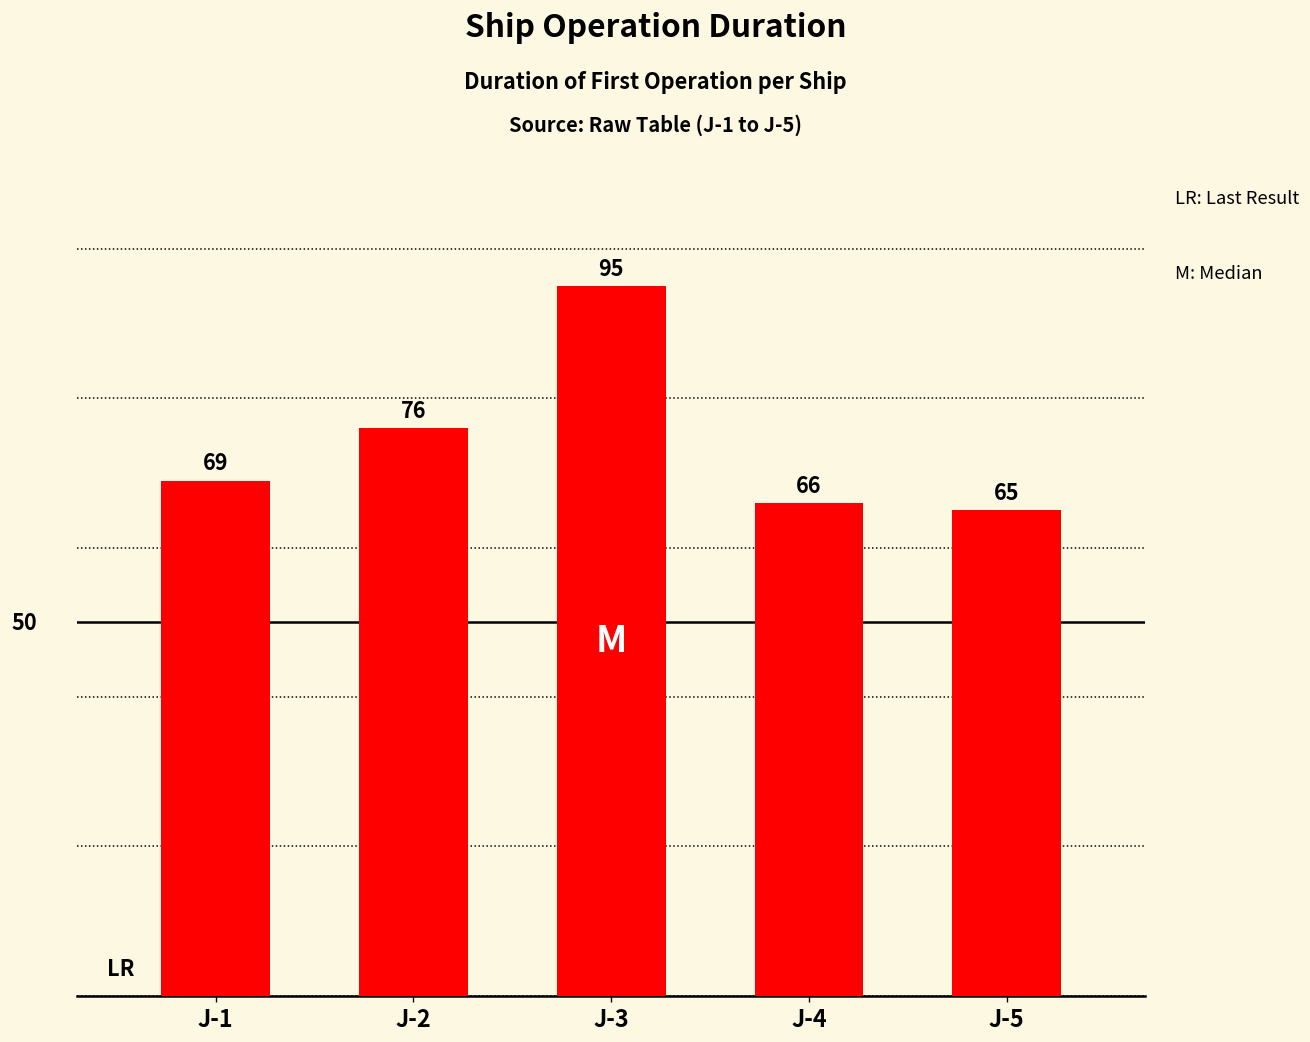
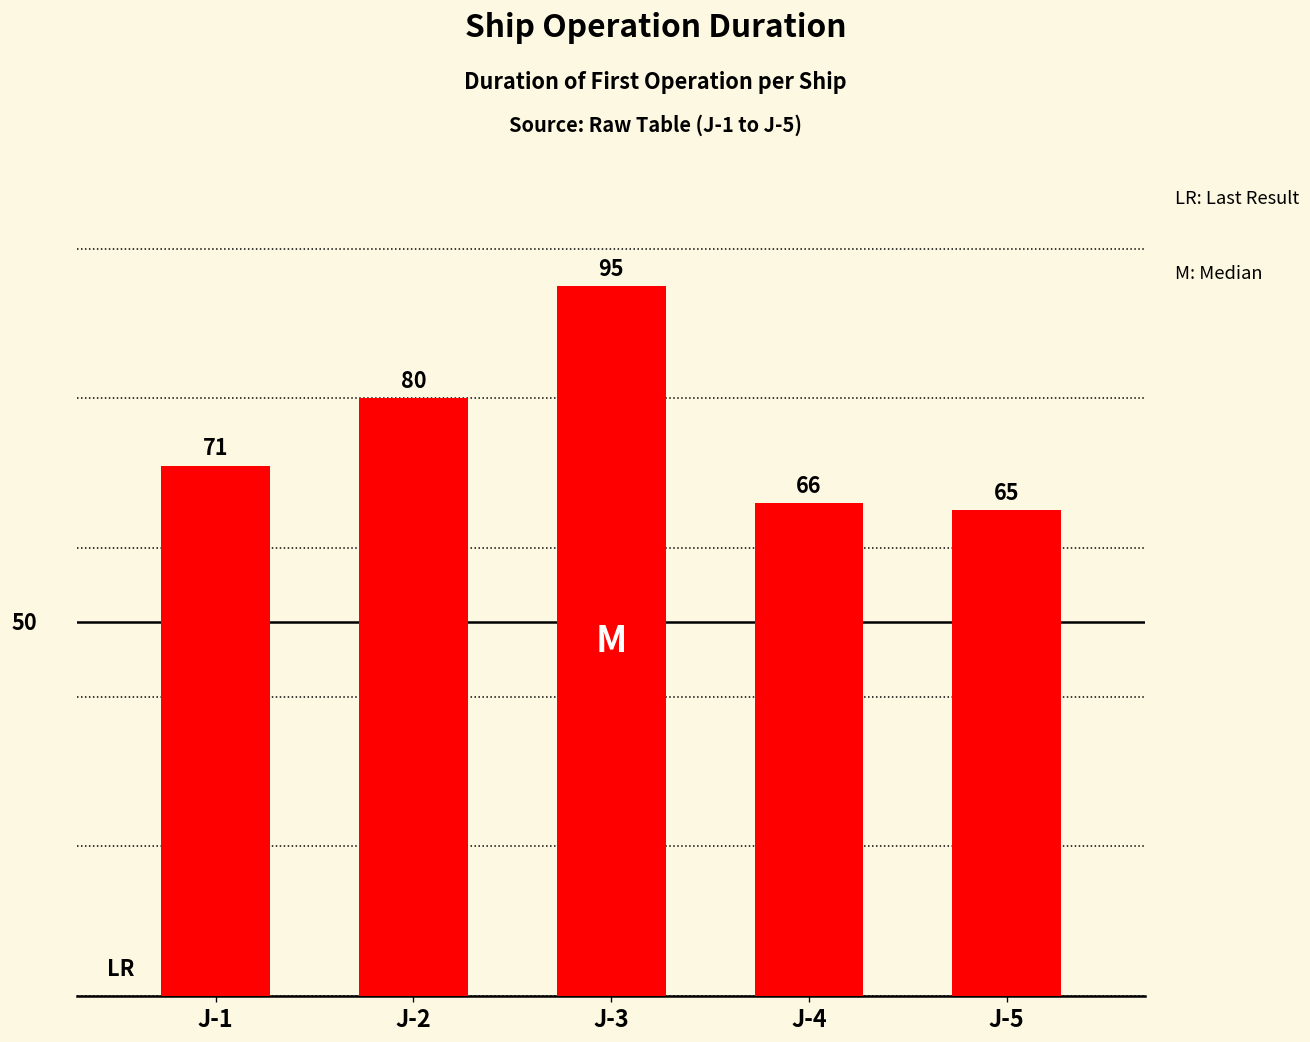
J-1: 69 -> 71
J-2: 76 -> 80
